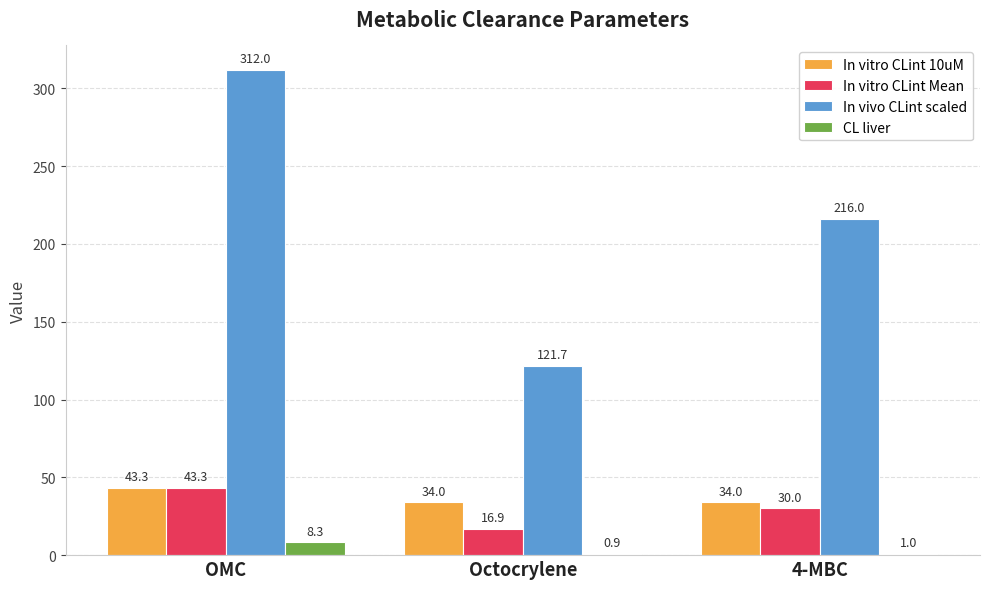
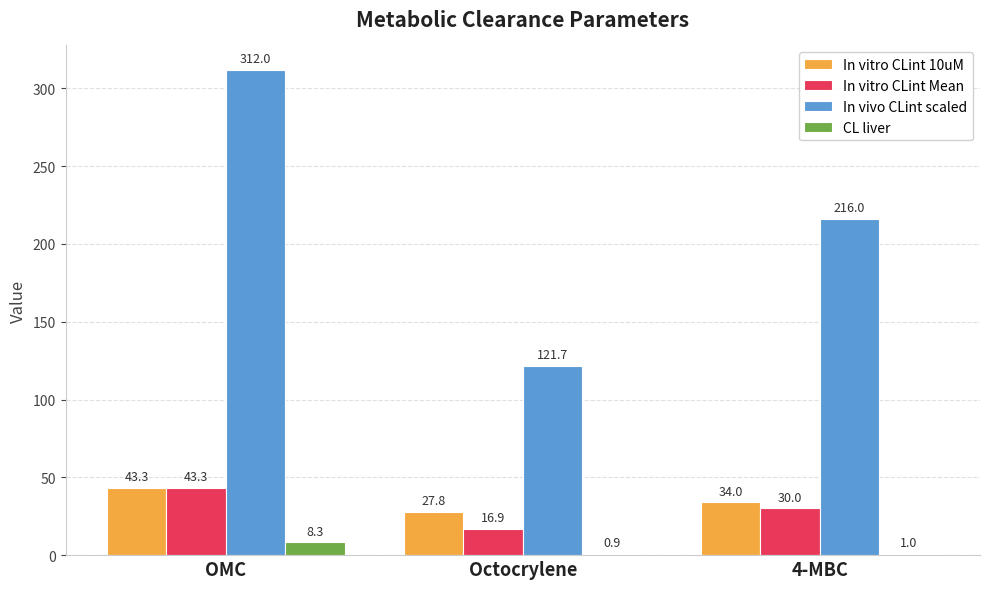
In vitro CLint 10uM, Octocrylene: 34.0 -> 27.8
